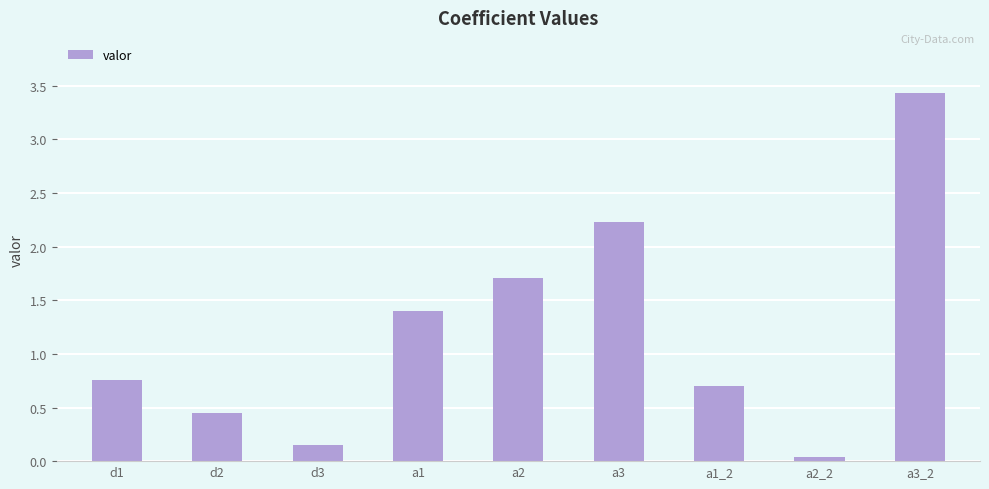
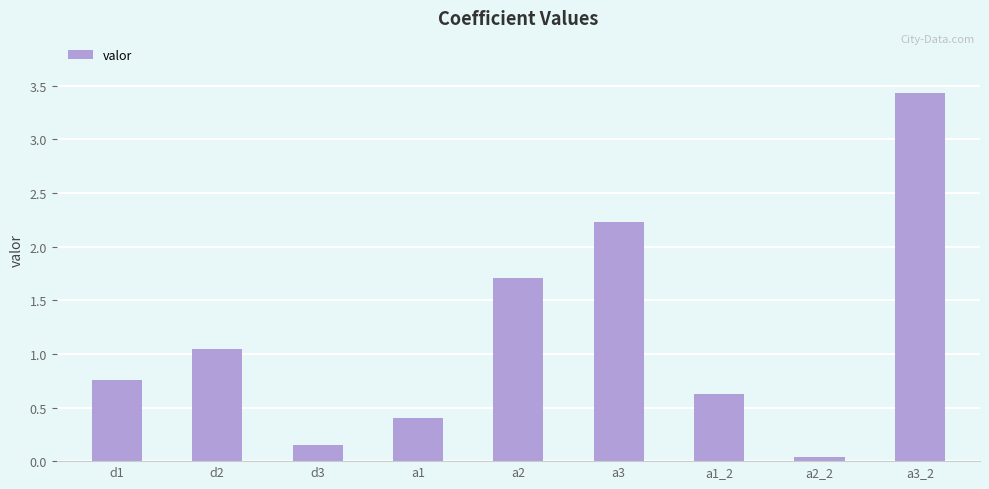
d2: 0.45 -> 1.05
a1: 1.40 -> 0.41
a1_2: 0.70 -> 0.62
